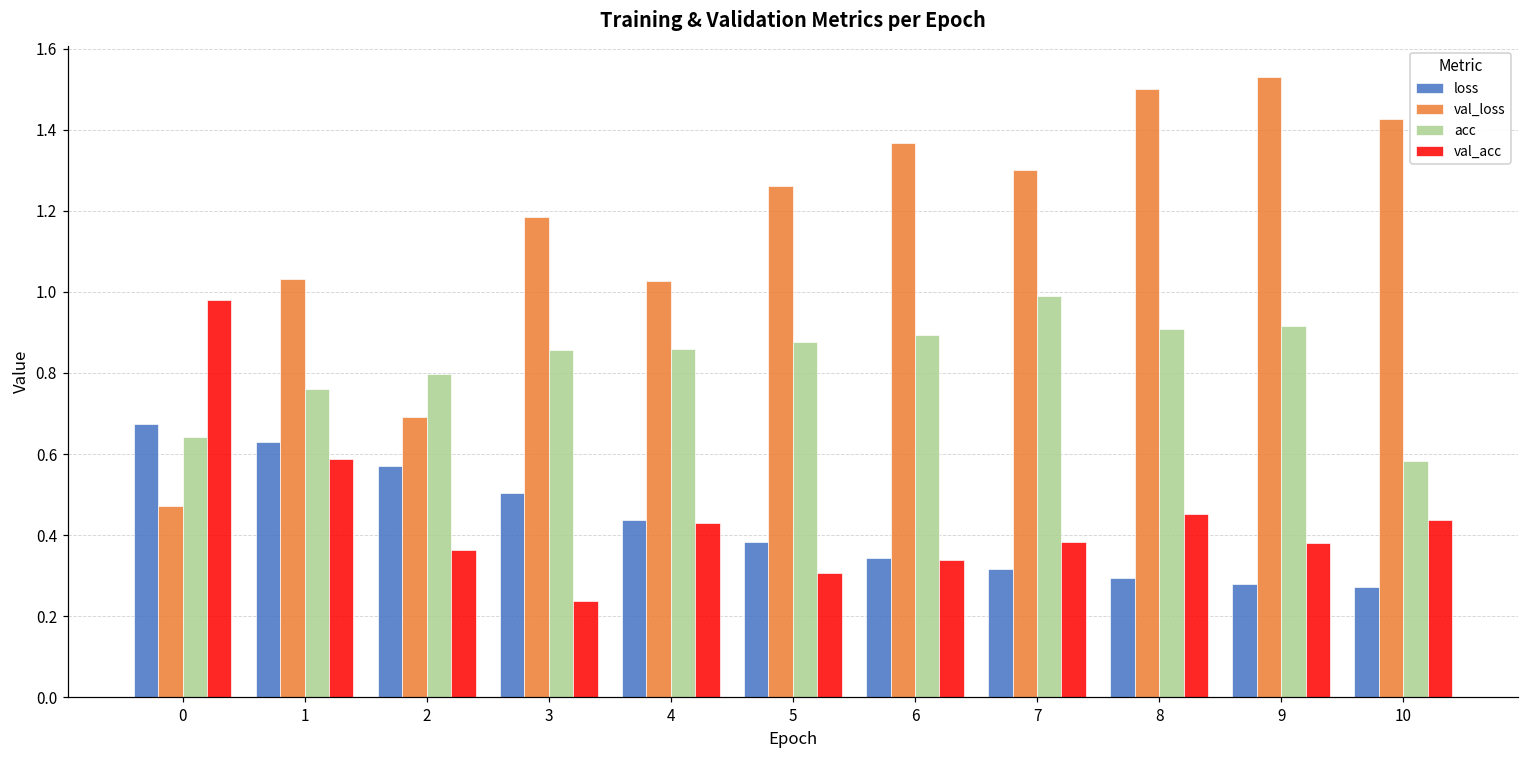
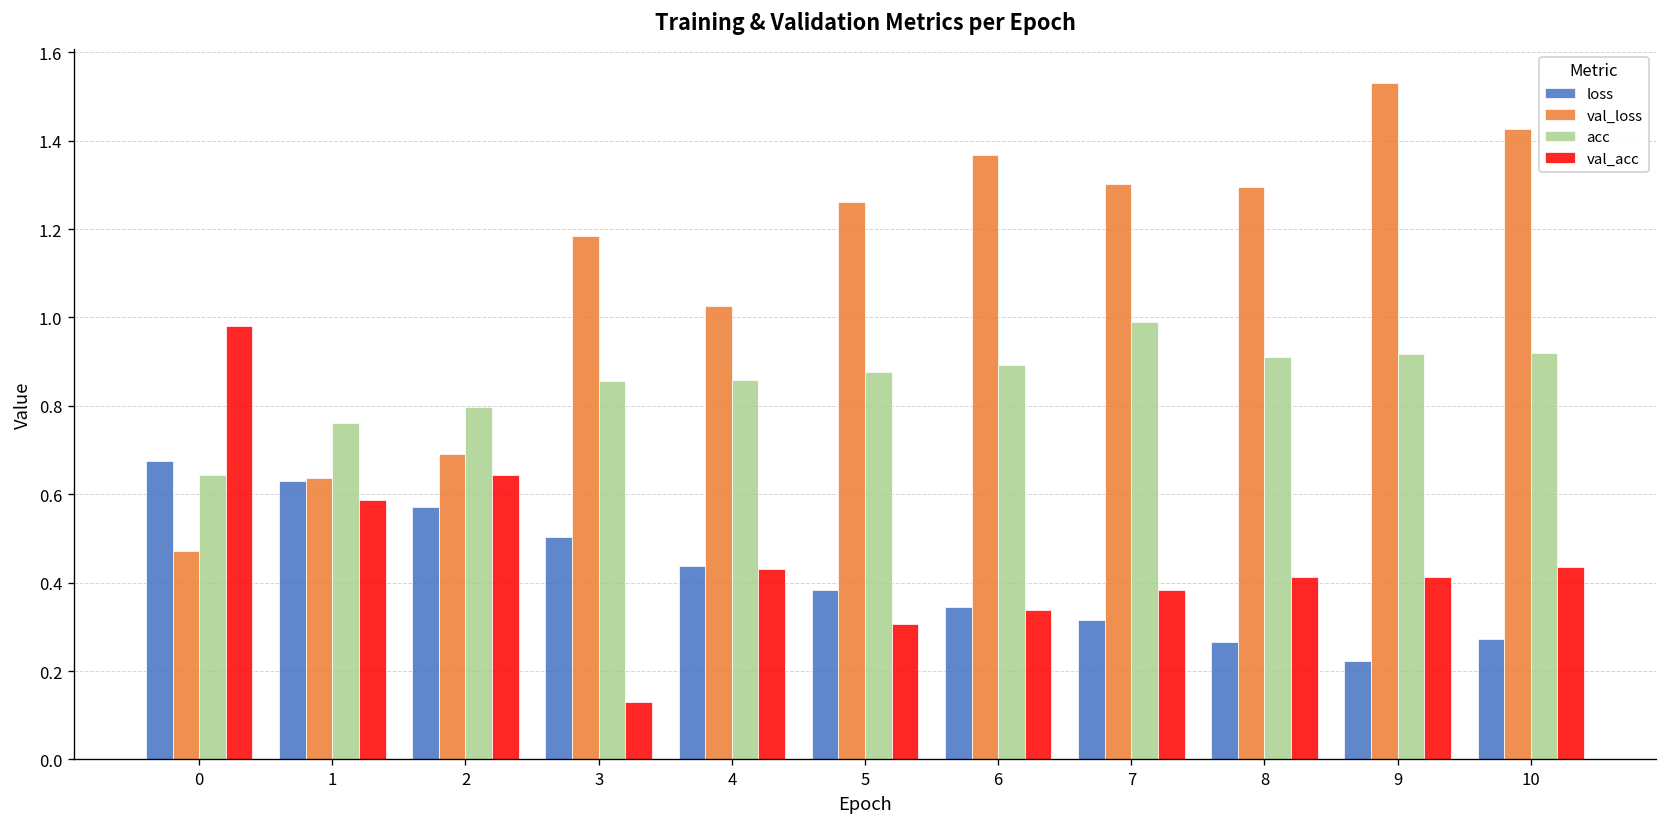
val_loss, 1: 1.03 -> 0.64
val_acc, 2: 0.36 -> 0.64
val_acc, 3: 0.24 -> 0.13
loss, 8: 0.30 -> 0.27
val_loss, 8: 1.50 -> 1.30
val_acc, 8: 0.45 -> 0.41
loss, 9: 0.28 -> 0.22
val_acc, 9: 0.38 -> 0.41
acc, 10: 0.58 -> 0.92
